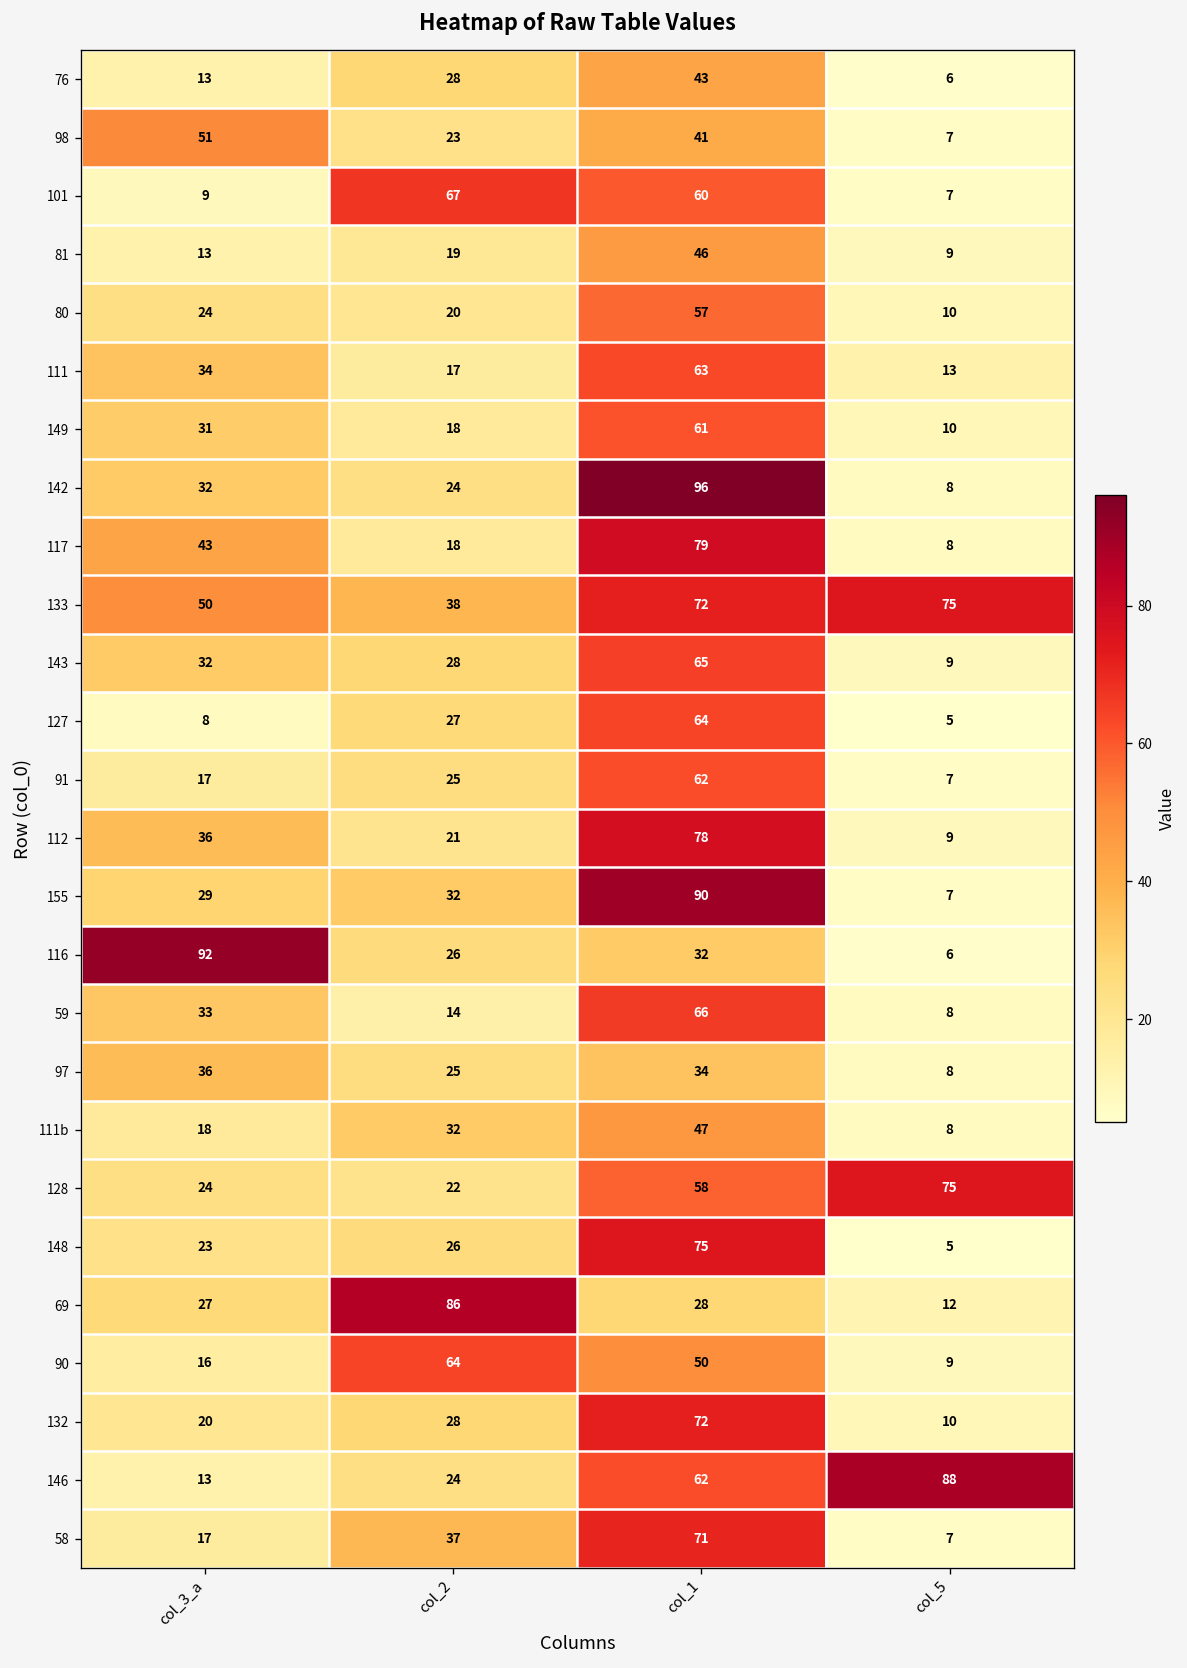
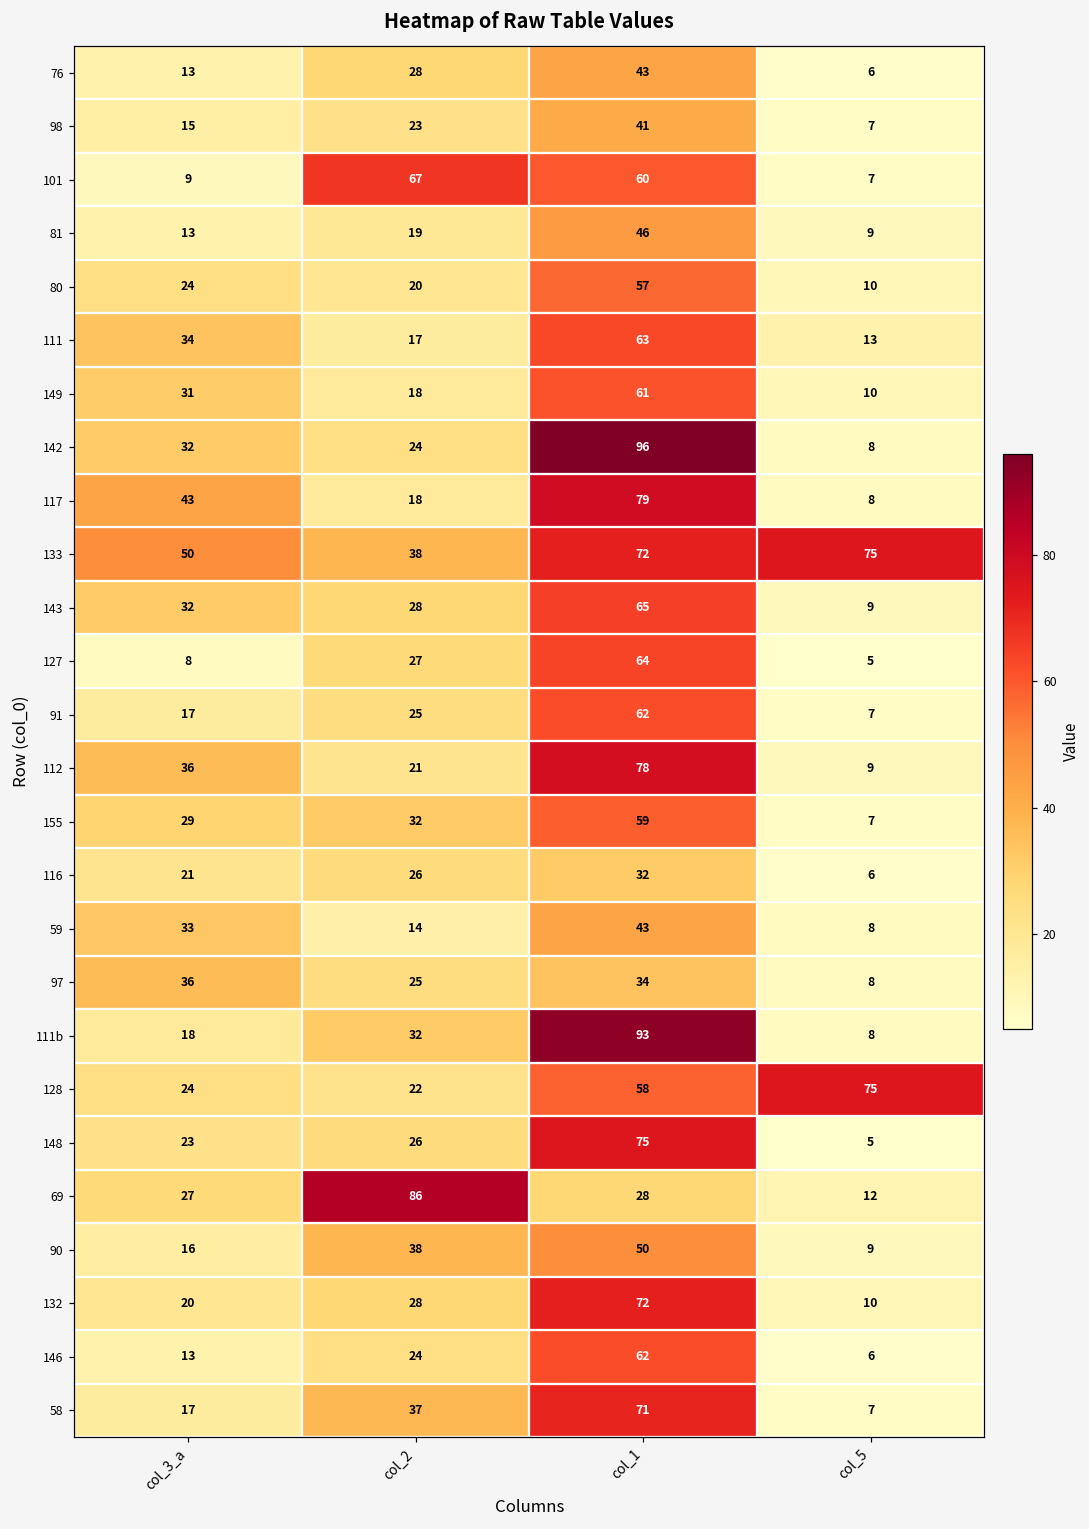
98, col_3_a: 51 -> 15
155, col_1: 90 -> 59
116, col_3_a: 92 -> 21
59, col_1: 66 -> 43
111b, col_1: 47 -> 93
90, col_2: 64 -> 38
146, col_5: 88 -> 6
